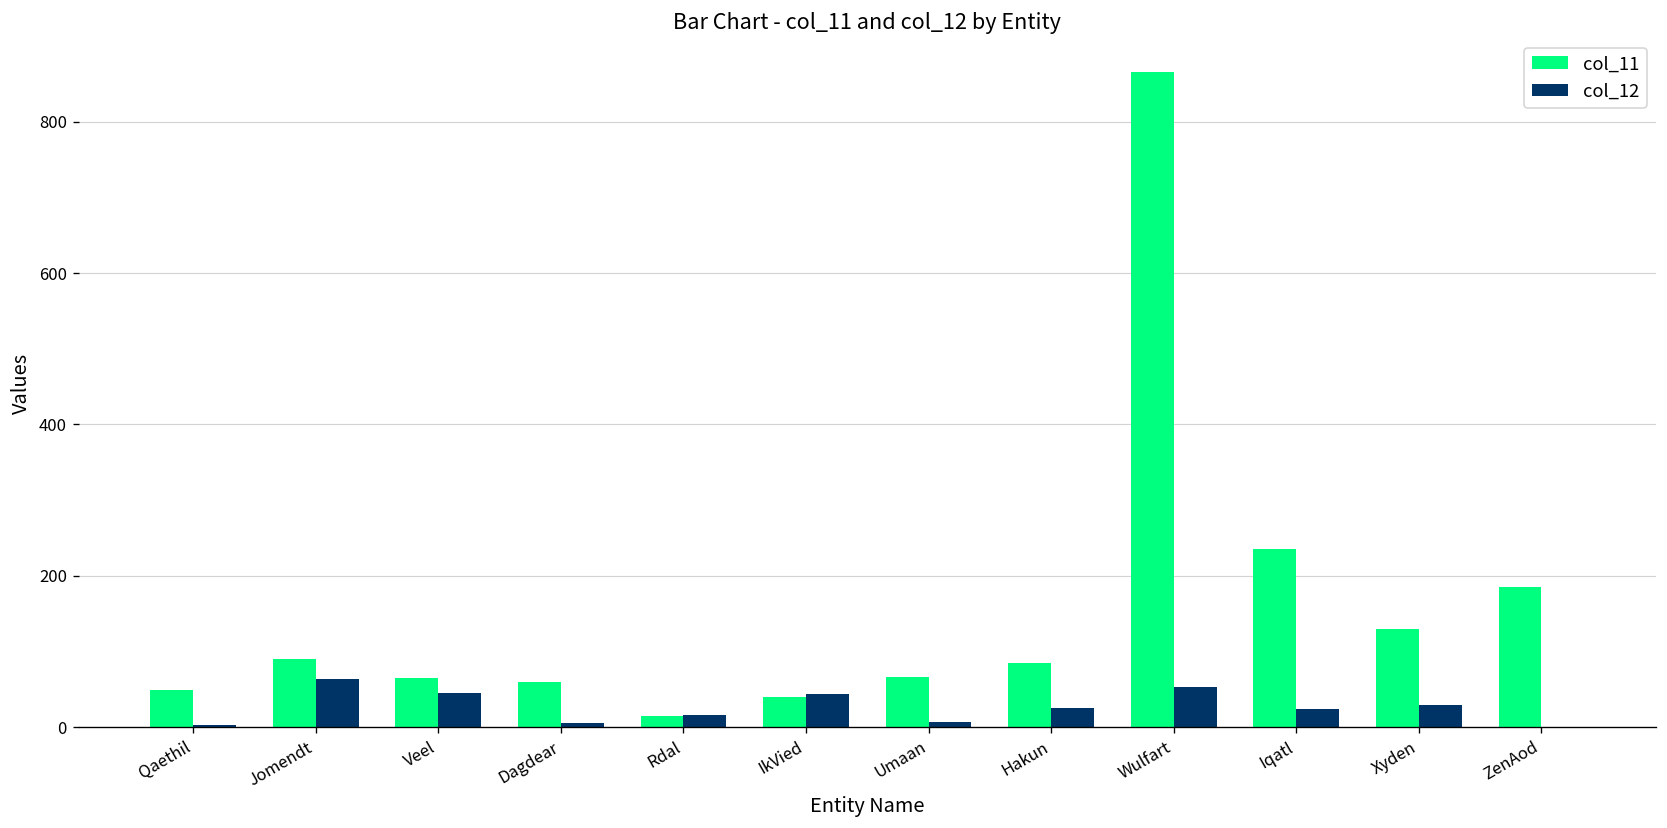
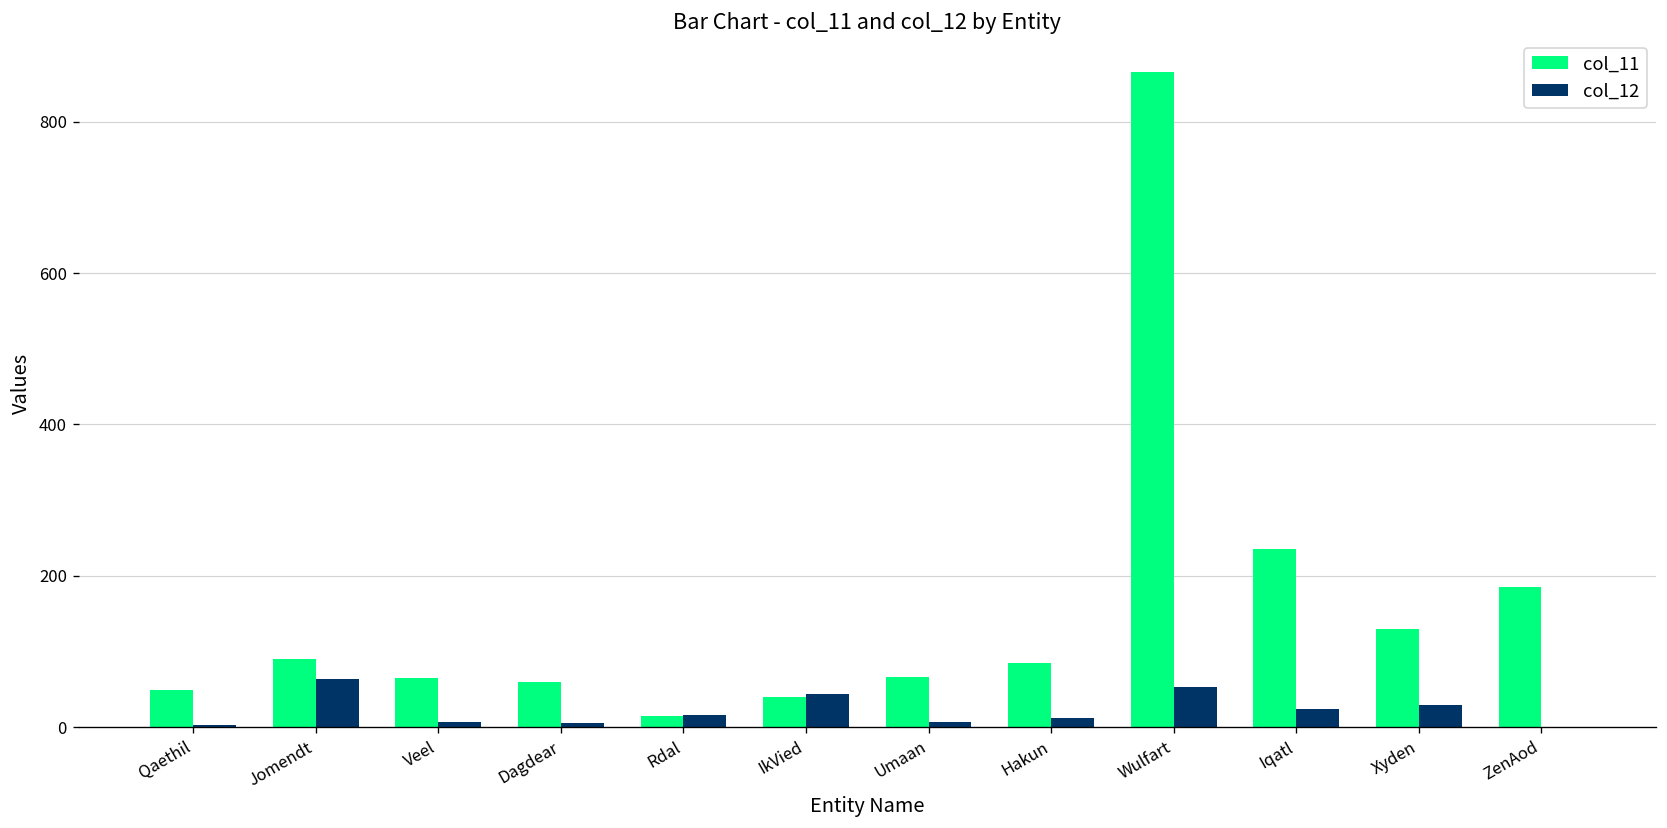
col_12, Veel: 50 -> 10
col_12, Hakun: 30 -> 10
